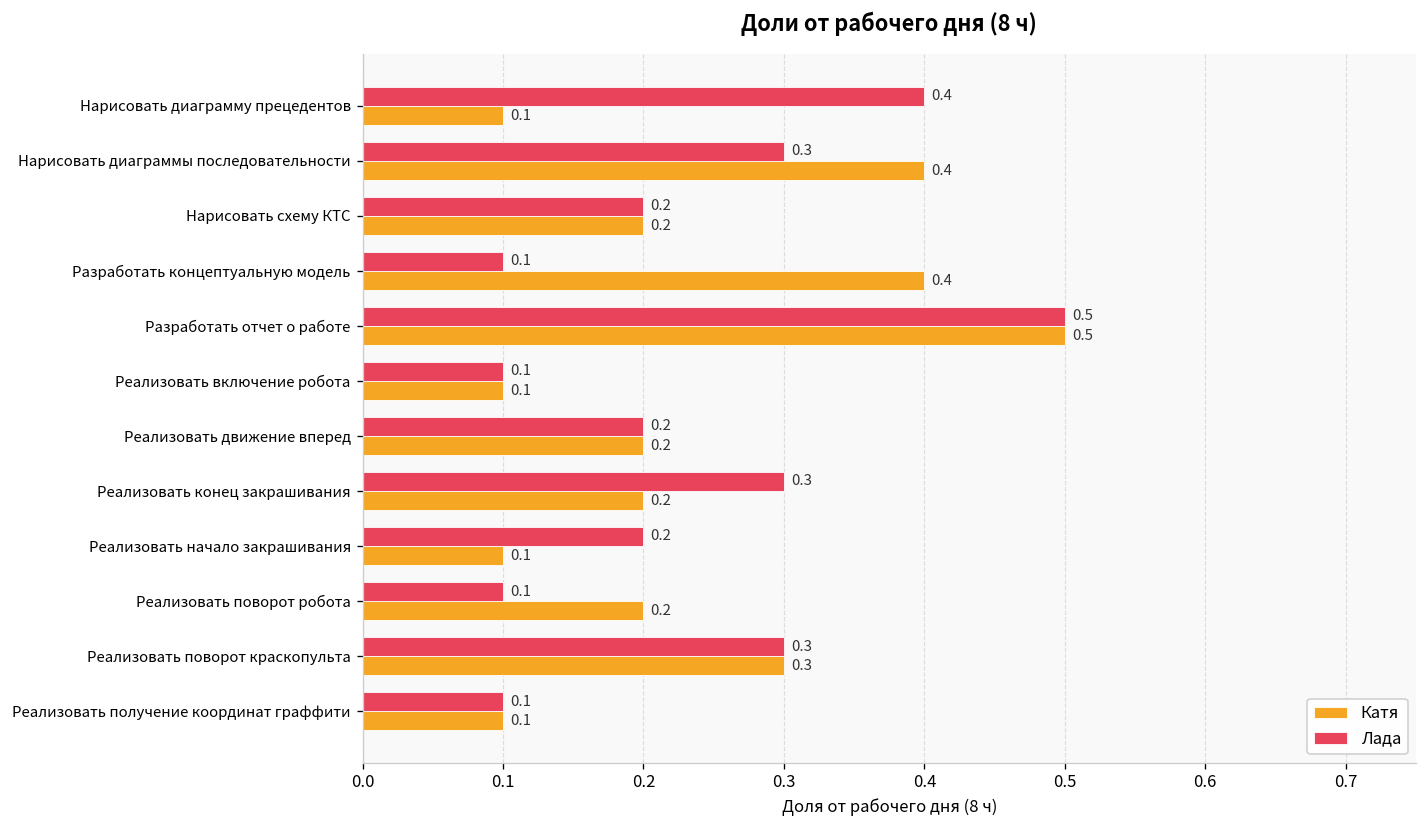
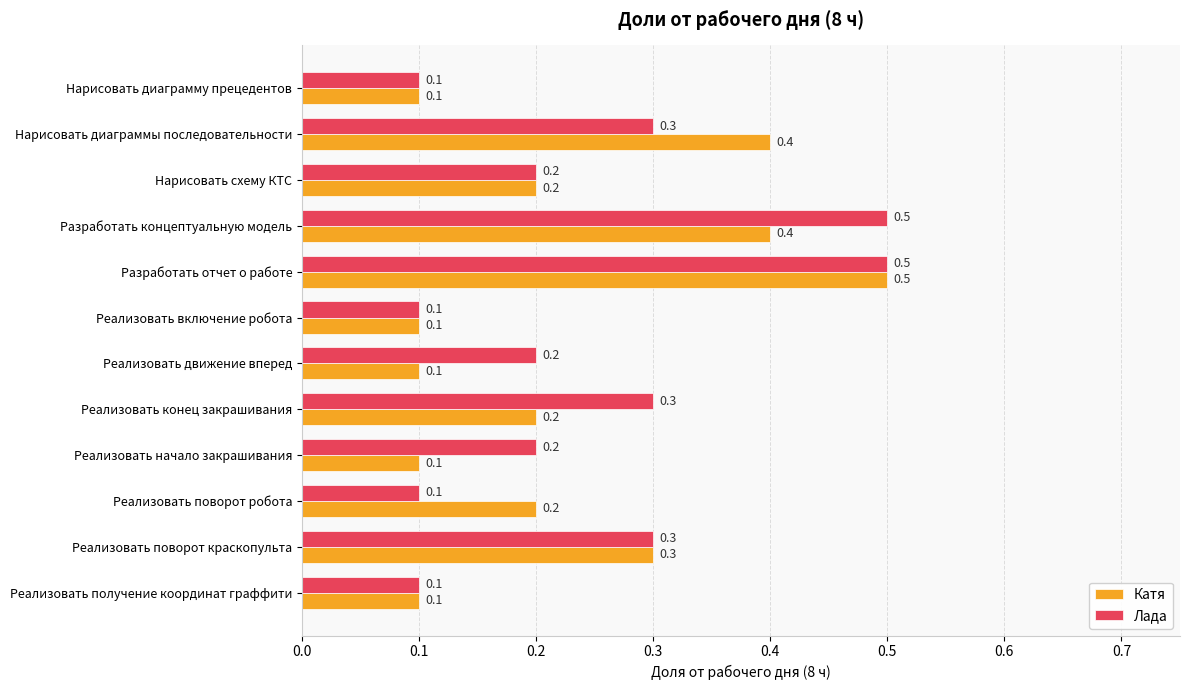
Лада, Нарисовать диаграмму прецедентов: 0.4 -> 0.1
Лада, Разработать концептуальную модель: 0.1 -> 0.5
Катя, Реализовать движение вперед: 0.2 -> 0.1
